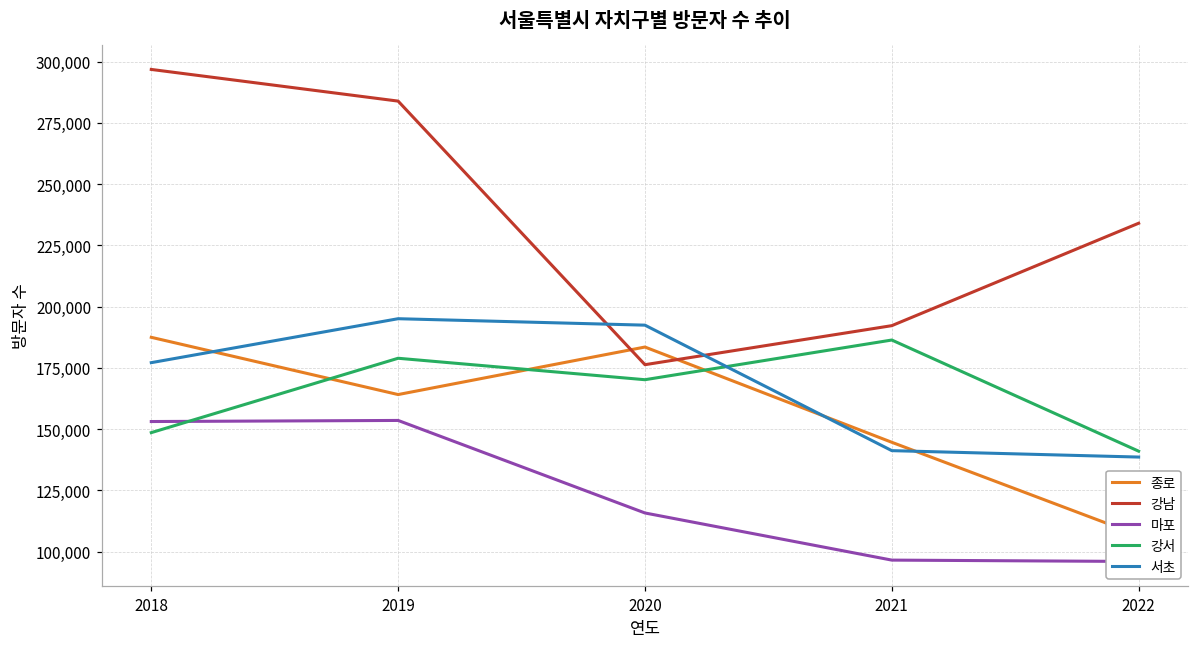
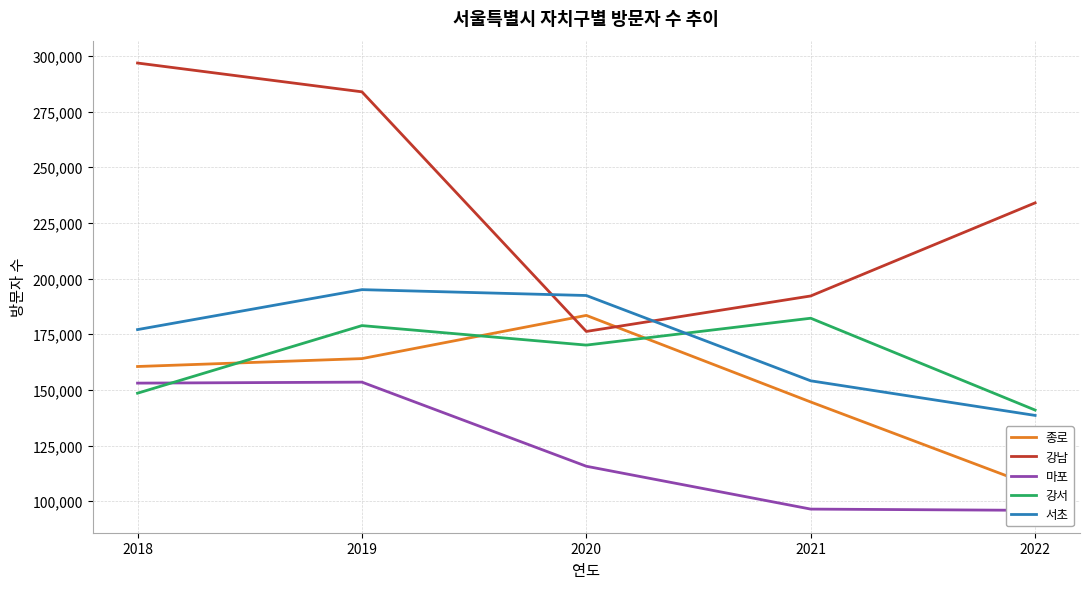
종로, 2018: 187,000 -> 161,000
강서, 2021: 186,000 -> 182,000
서초, 2021: 141,000 -> 154,000
